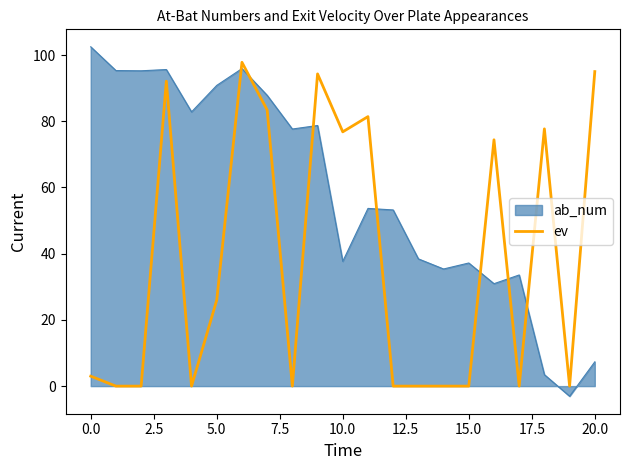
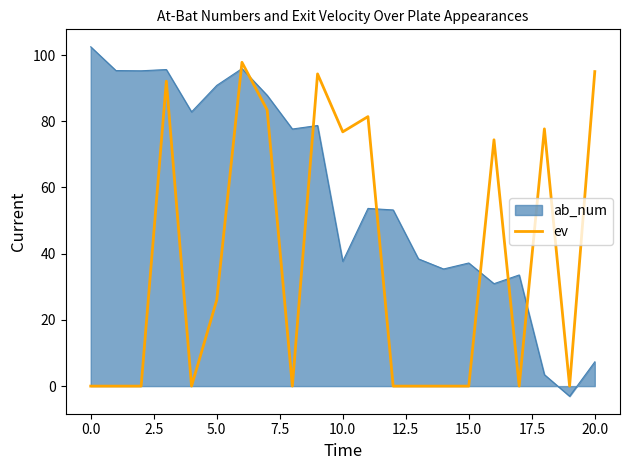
ev, 0.0: 3 -> 0
